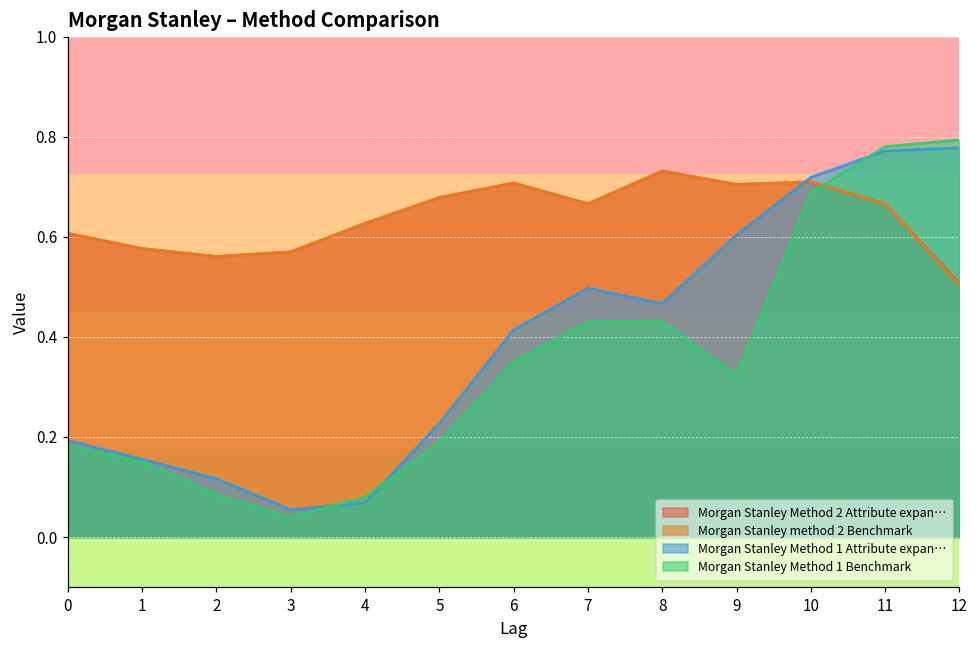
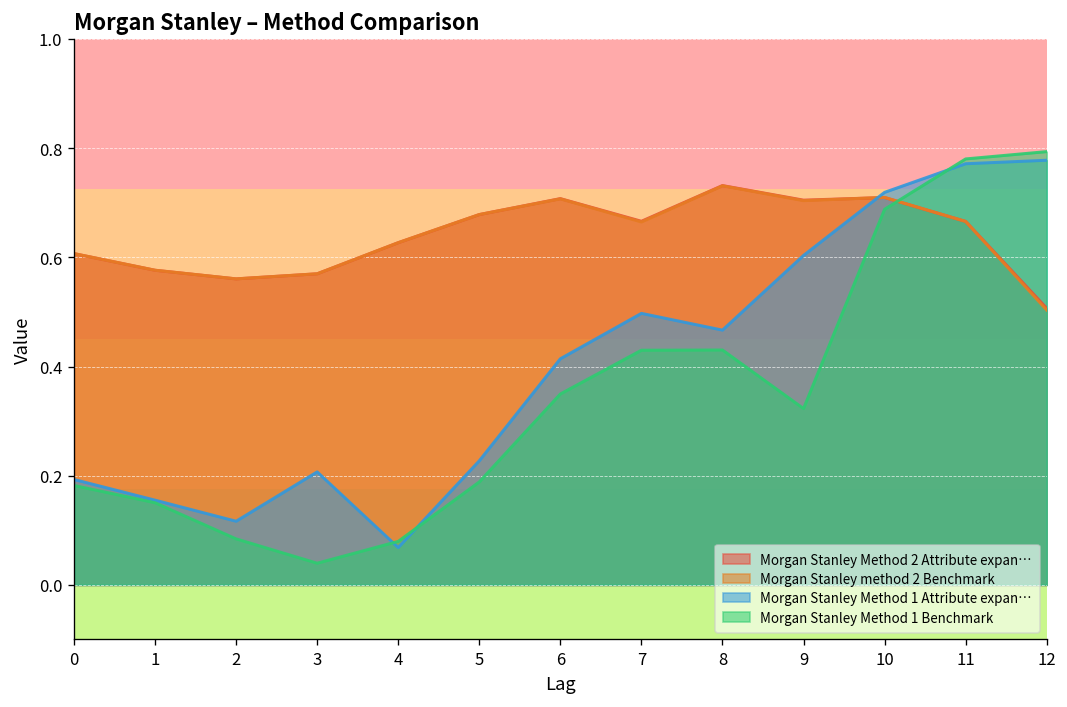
Morgan Stanley Method 1 Attribute expan…, 3: 0.05 -> 0.21
